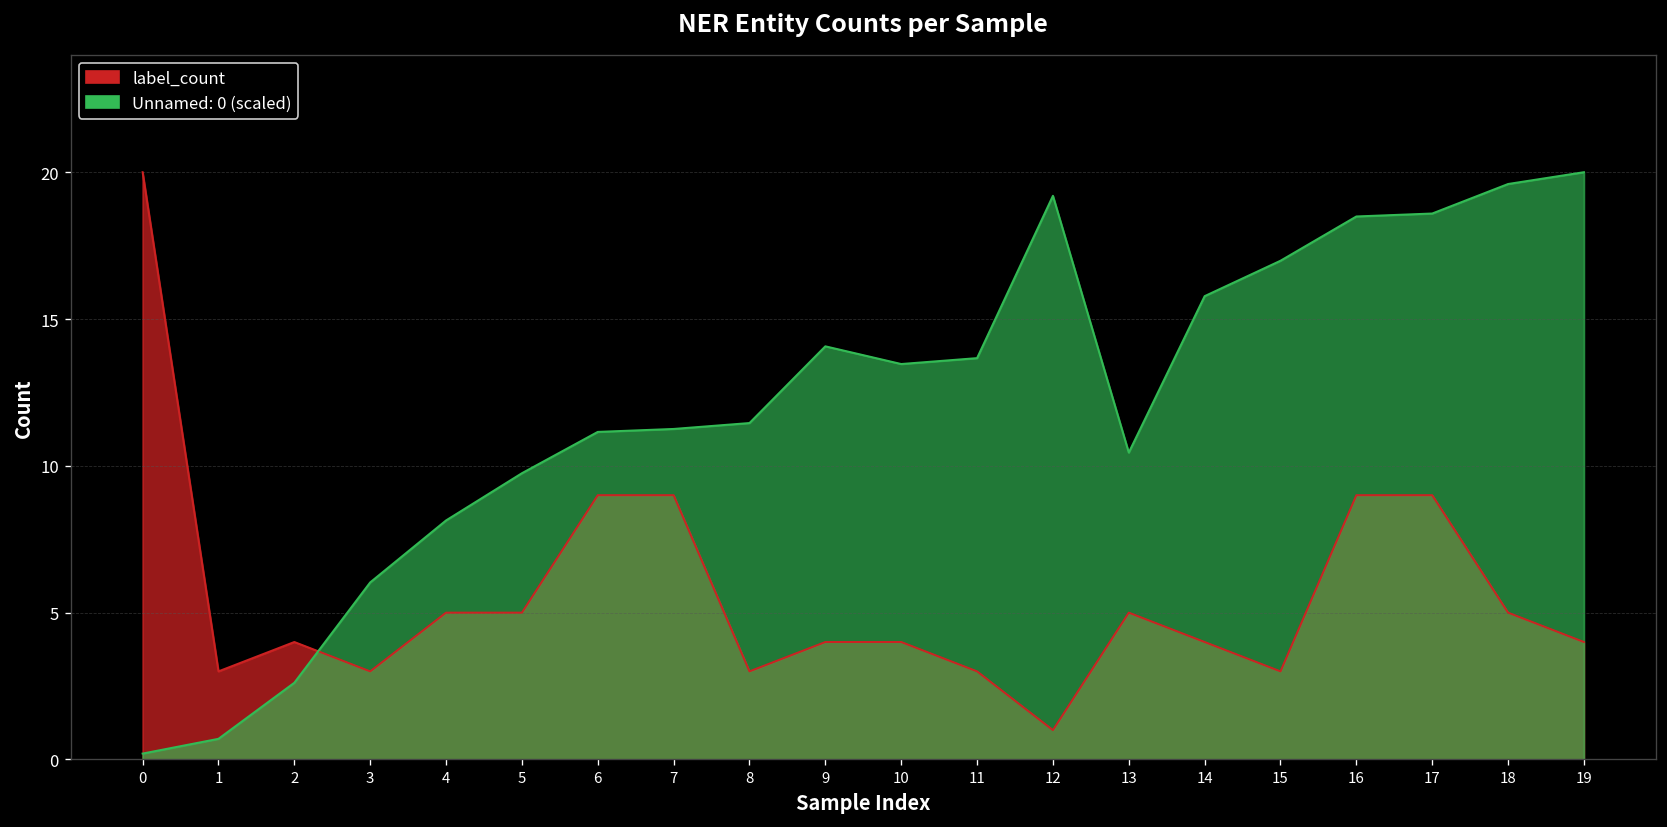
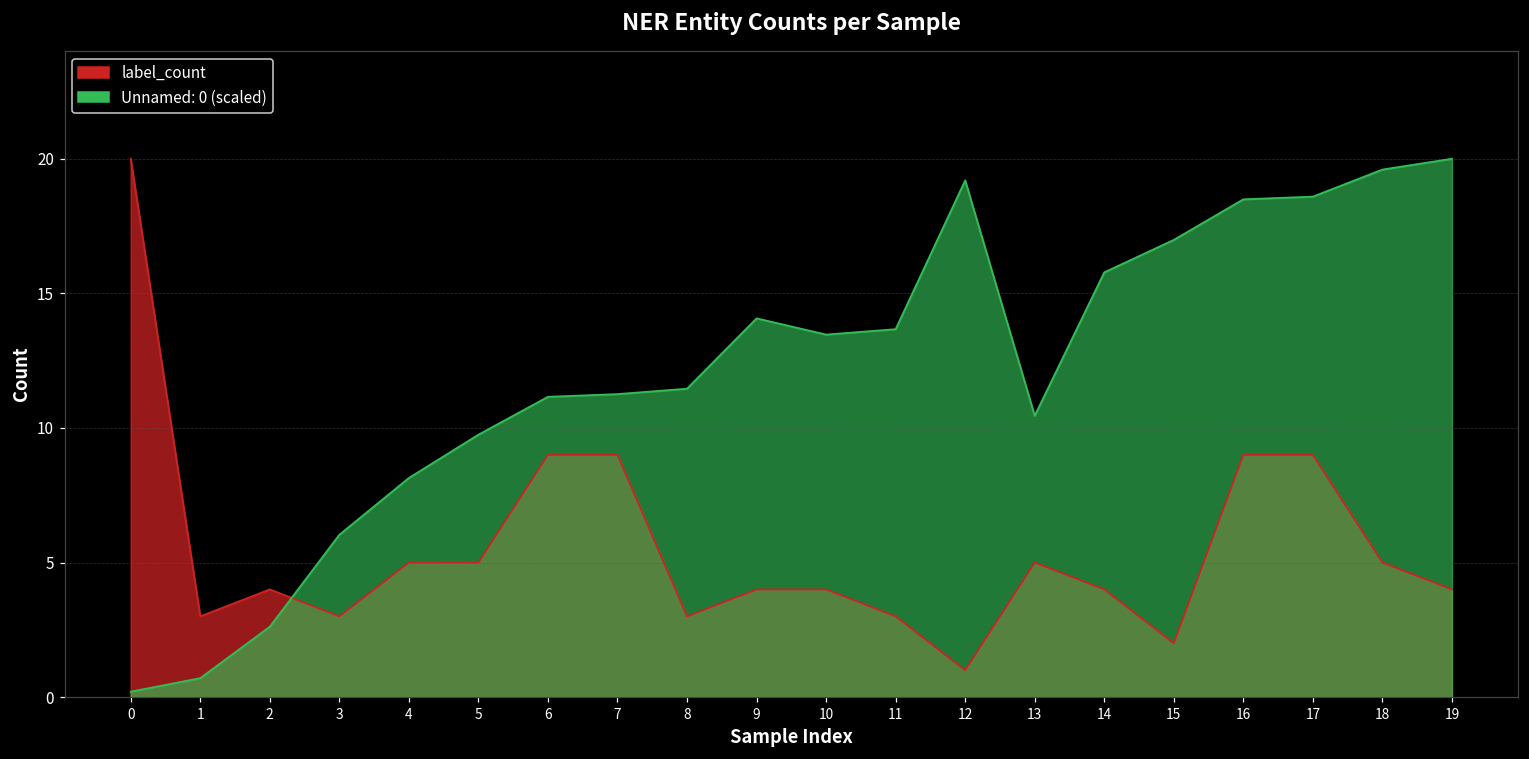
label_count, 15: 3 -> 2
